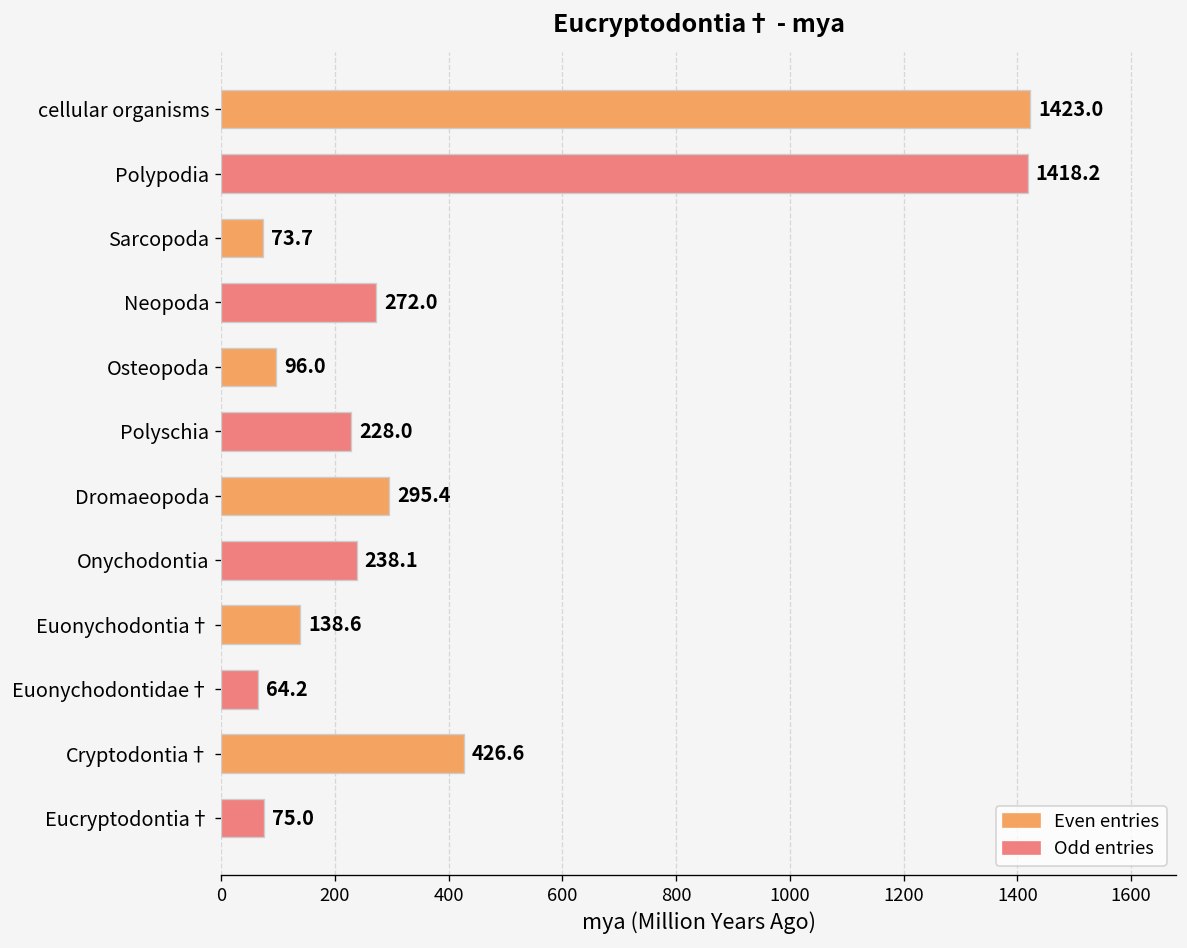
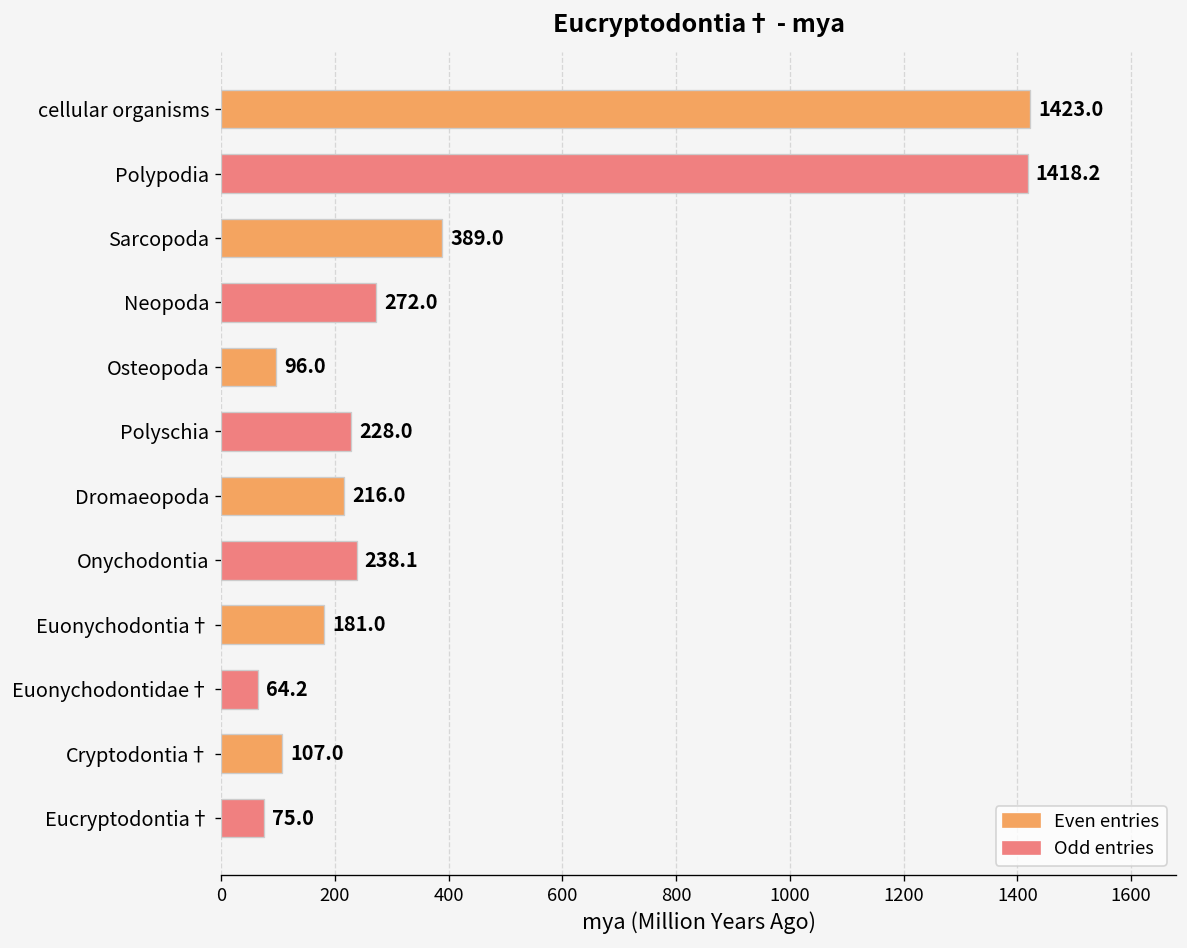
Sarcopoda: 73.7 -> 389.0
Dromaeopoda: 295.4 -> 216.0
Euonychodontia†: 138.6 -> 181.0
Cryptodontia†: 426.6 -> 107.0
